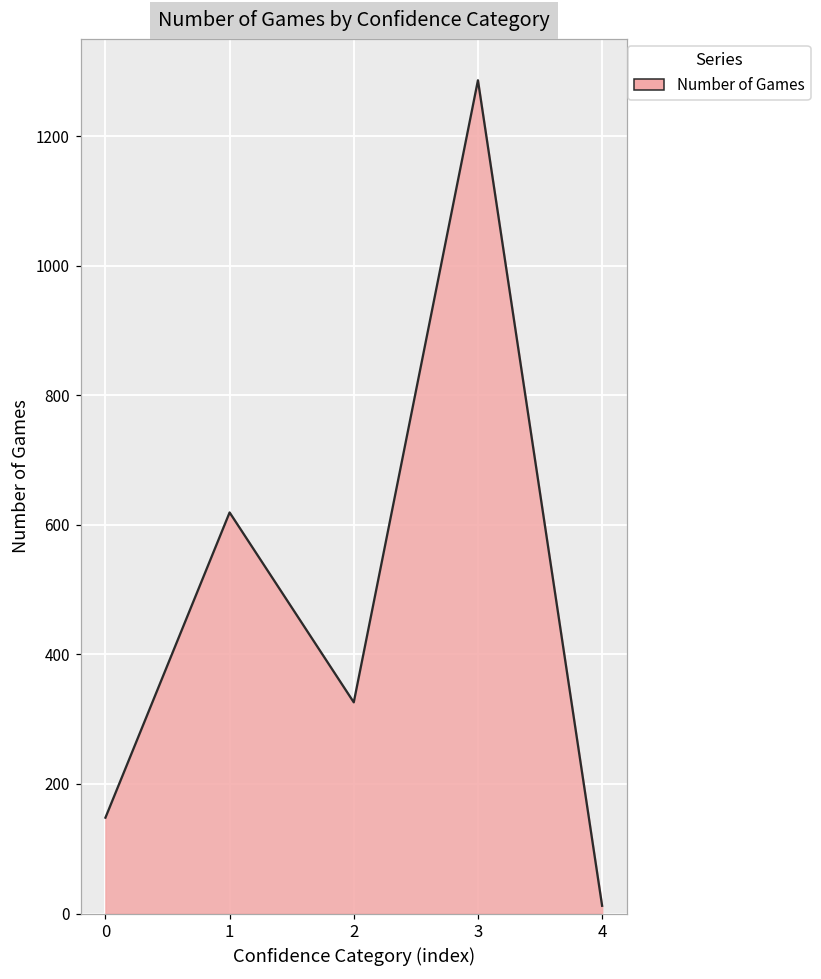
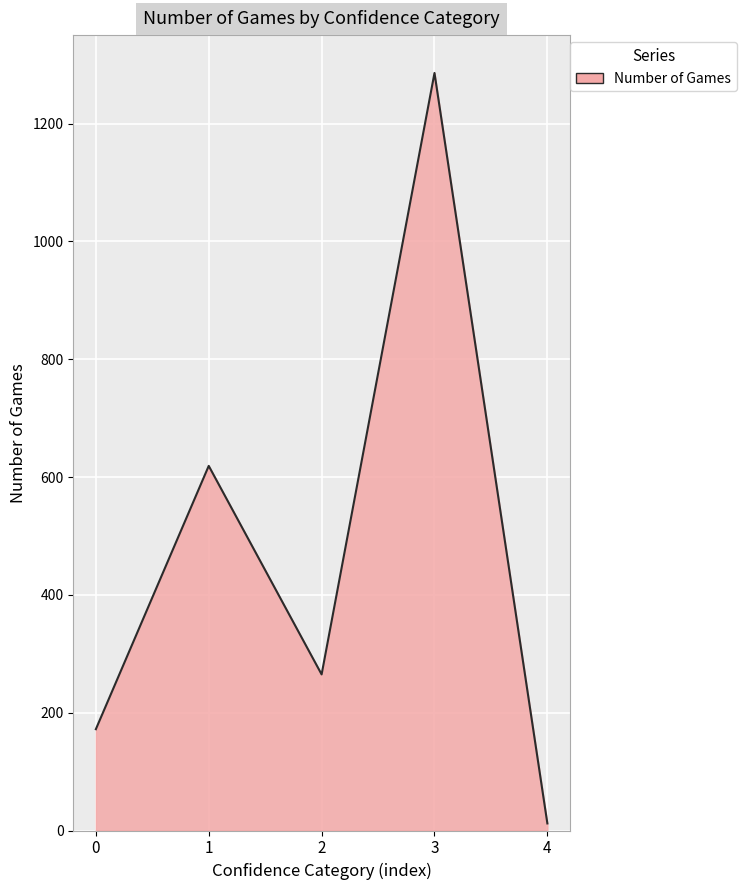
0: 150 -> 170
2: 330 -> 270
